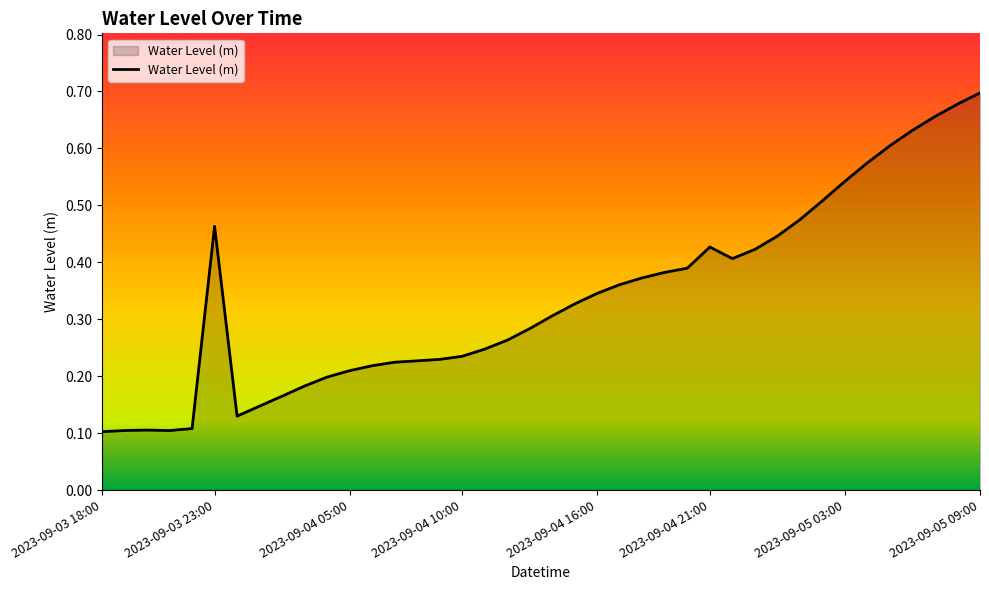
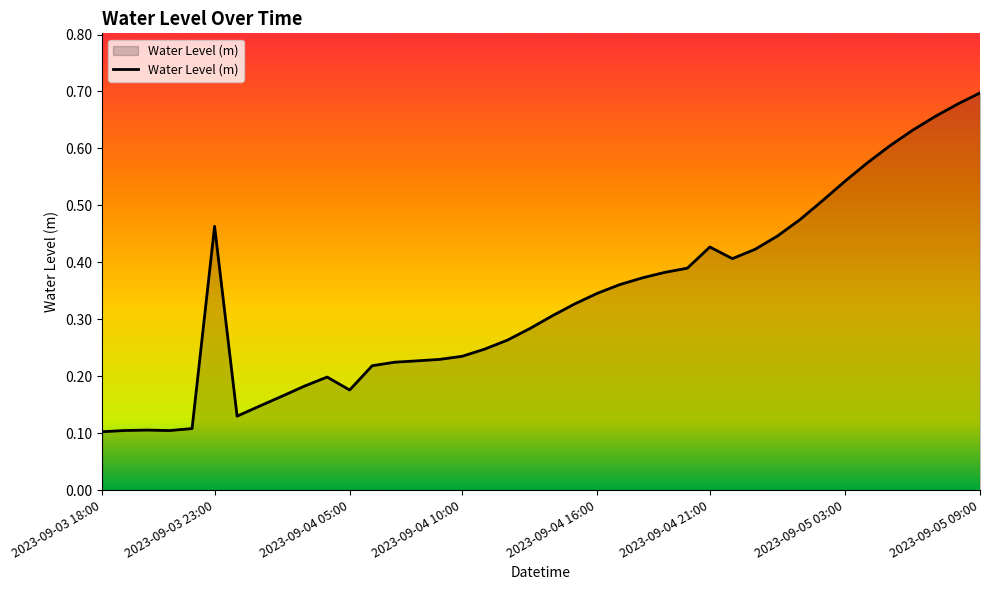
2023-09-04 05:00: 0.21 -> 0.18
